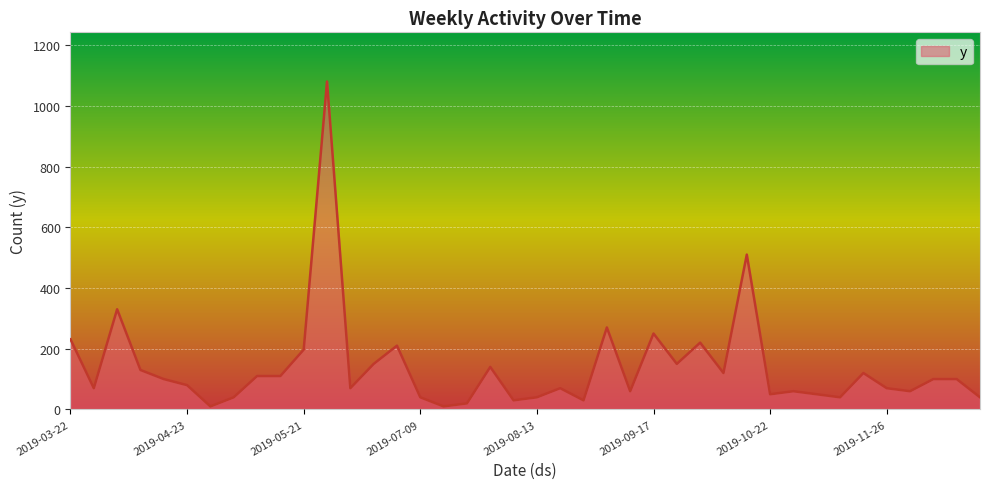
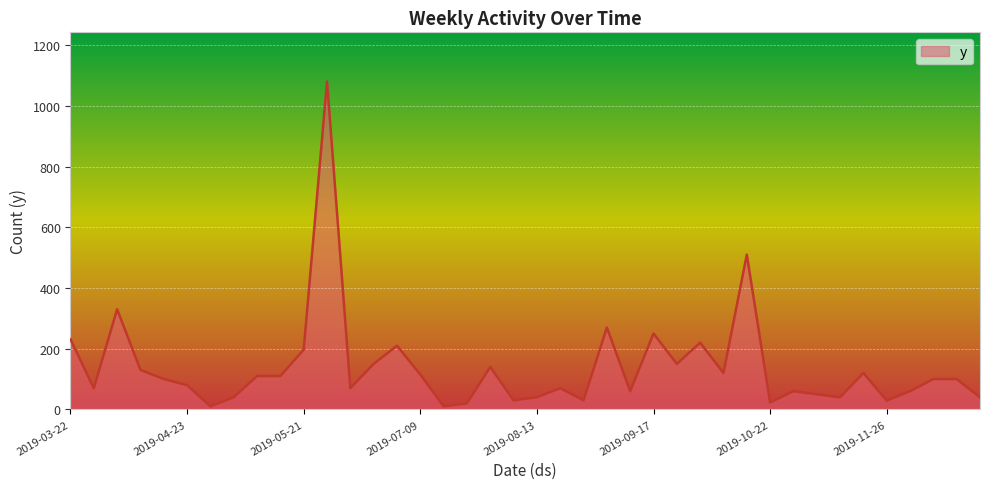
2019-07-09: 40 -> 120
2019-10-22: 50 -> 20
2019-11-26: 70 -> 30
